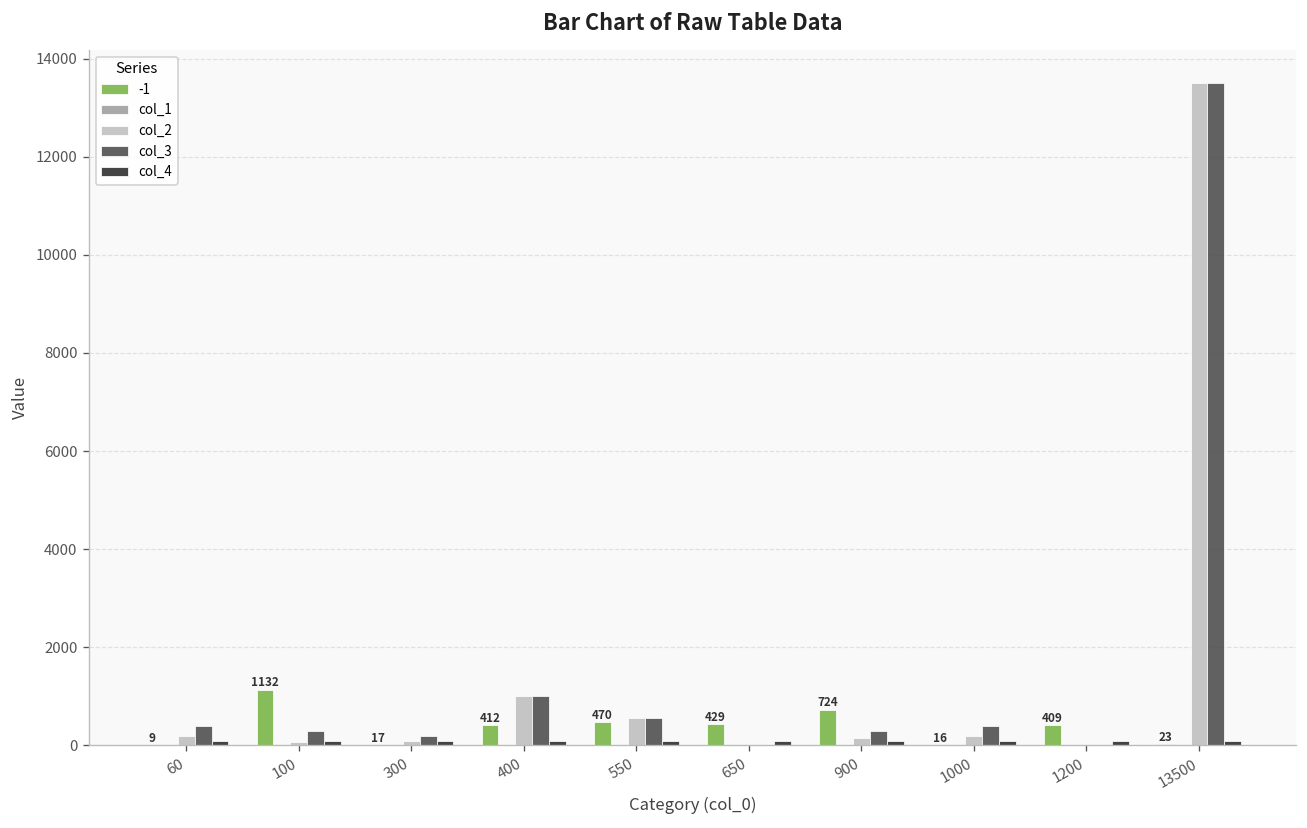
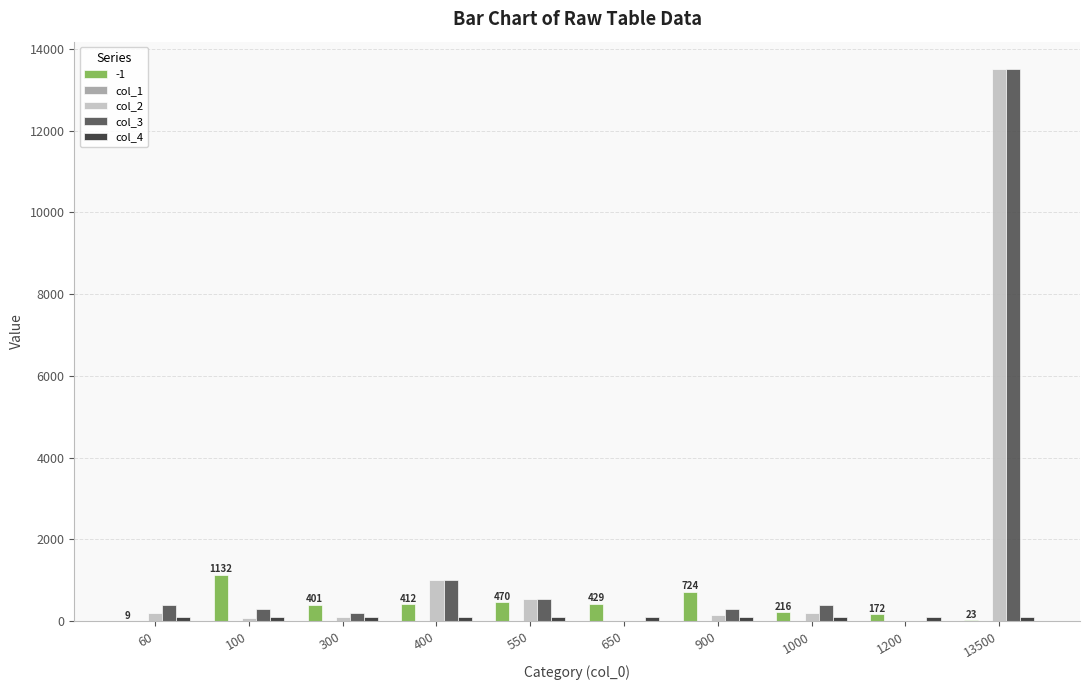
-1, 300: 17 -> 401
-1, 1000: 16 -> 216
-1, 1200: 409 -> 172
